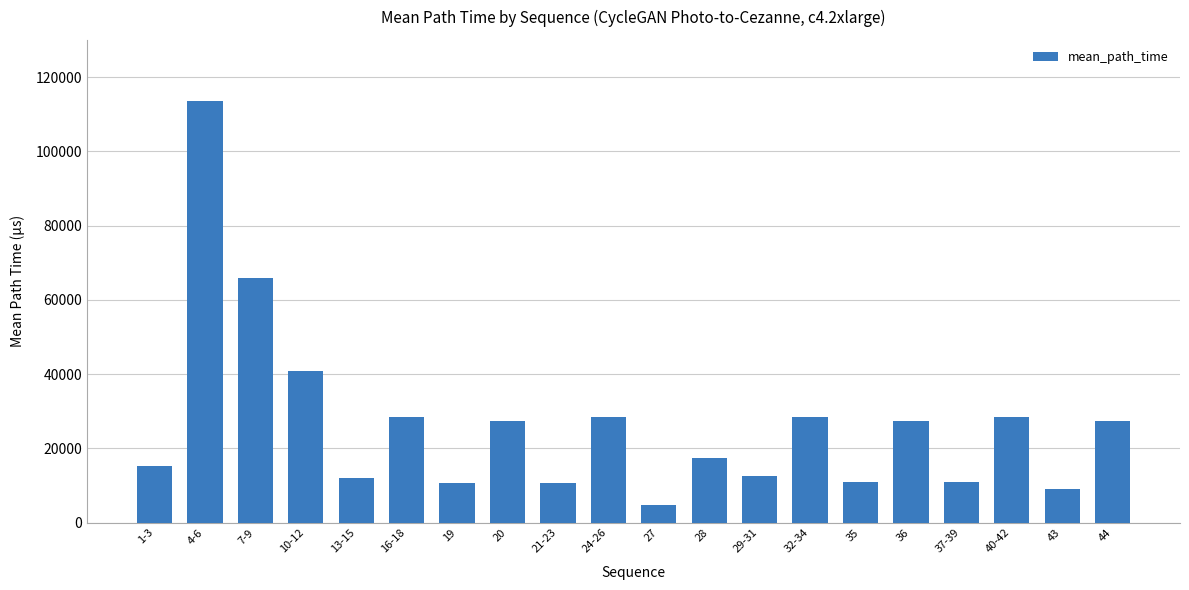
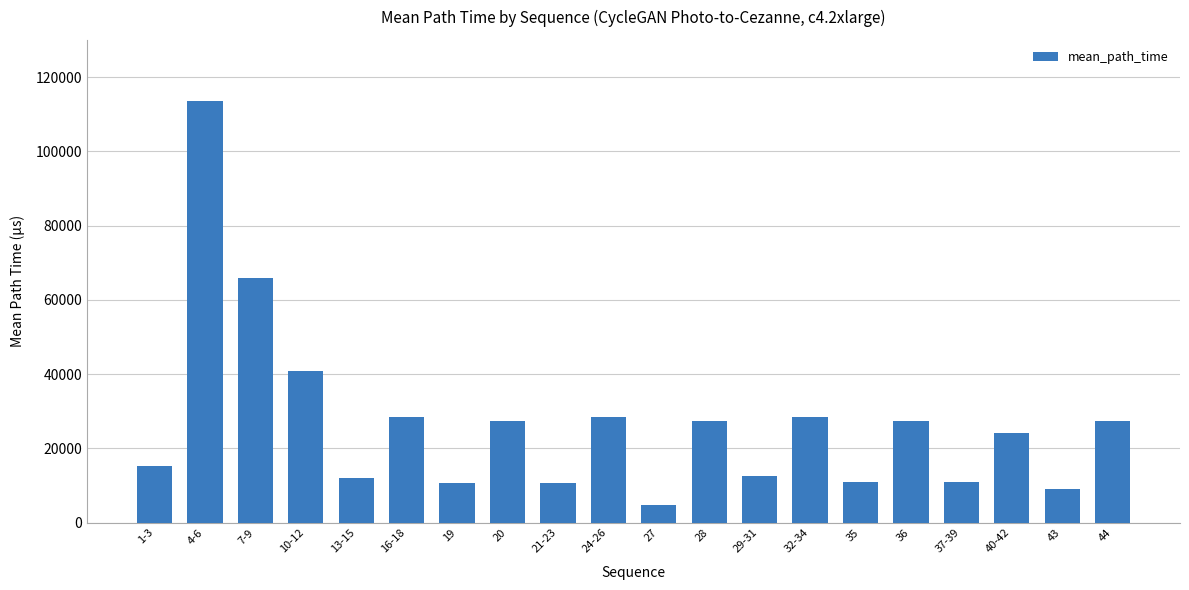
28: 17000 -> 27000
40-42: 28000 -> 24000
